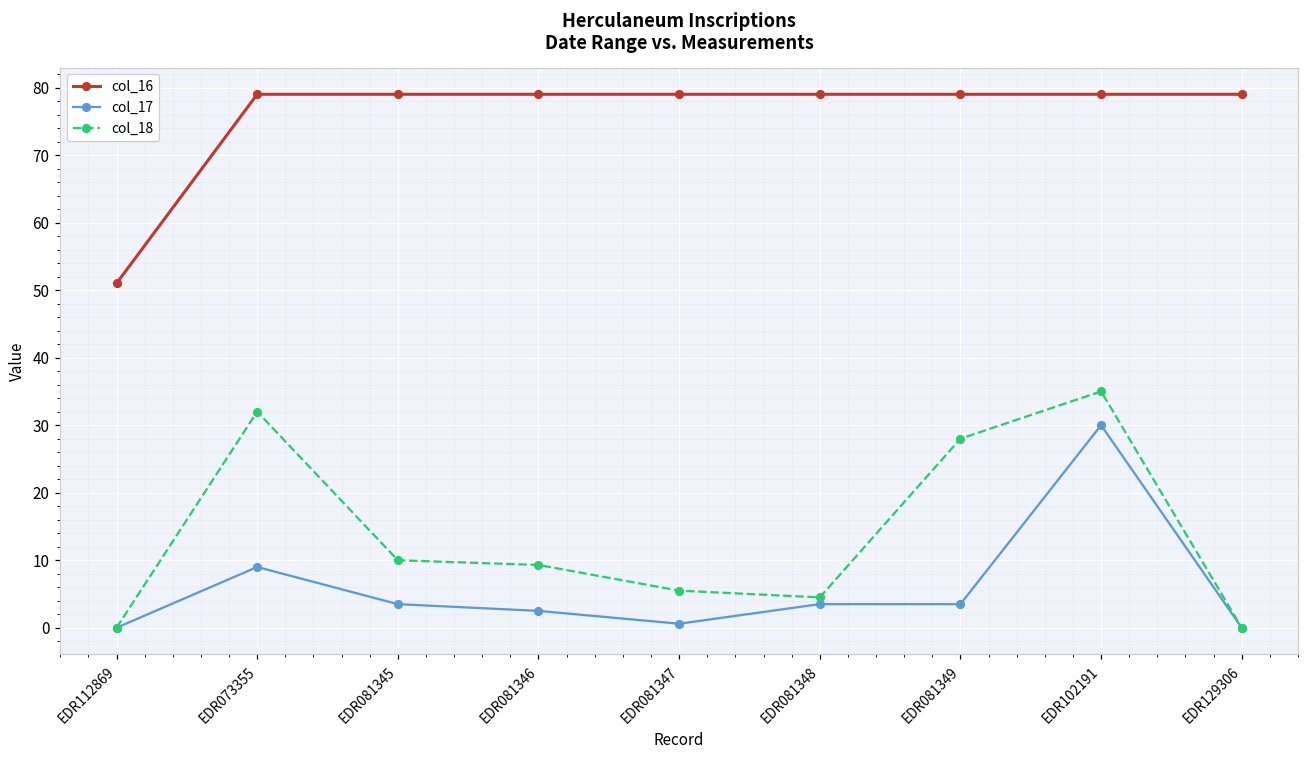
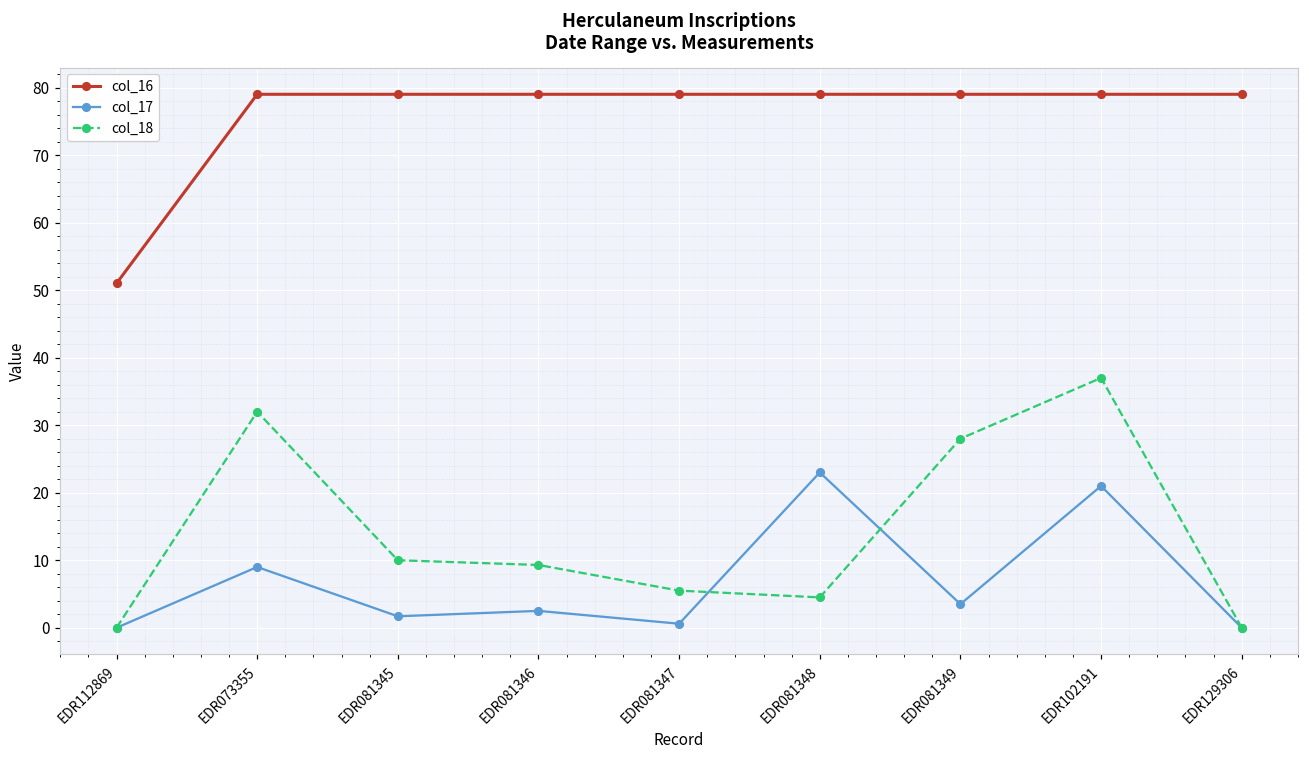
col_17, EDR081345: 4 -> 2
col_17, EDR081348: 4 -> 23
col_17, EDR102191: 30 -> 21
col_18, EDR102191: 35 -> 37
